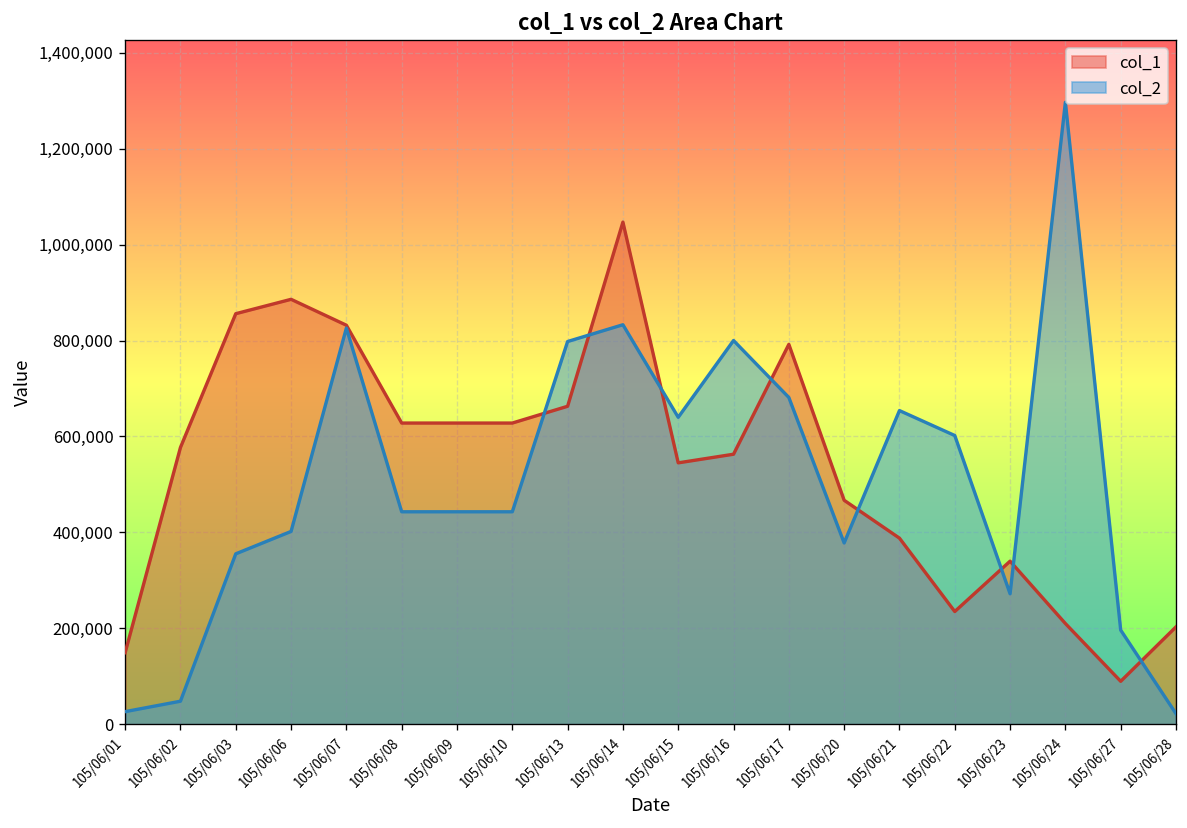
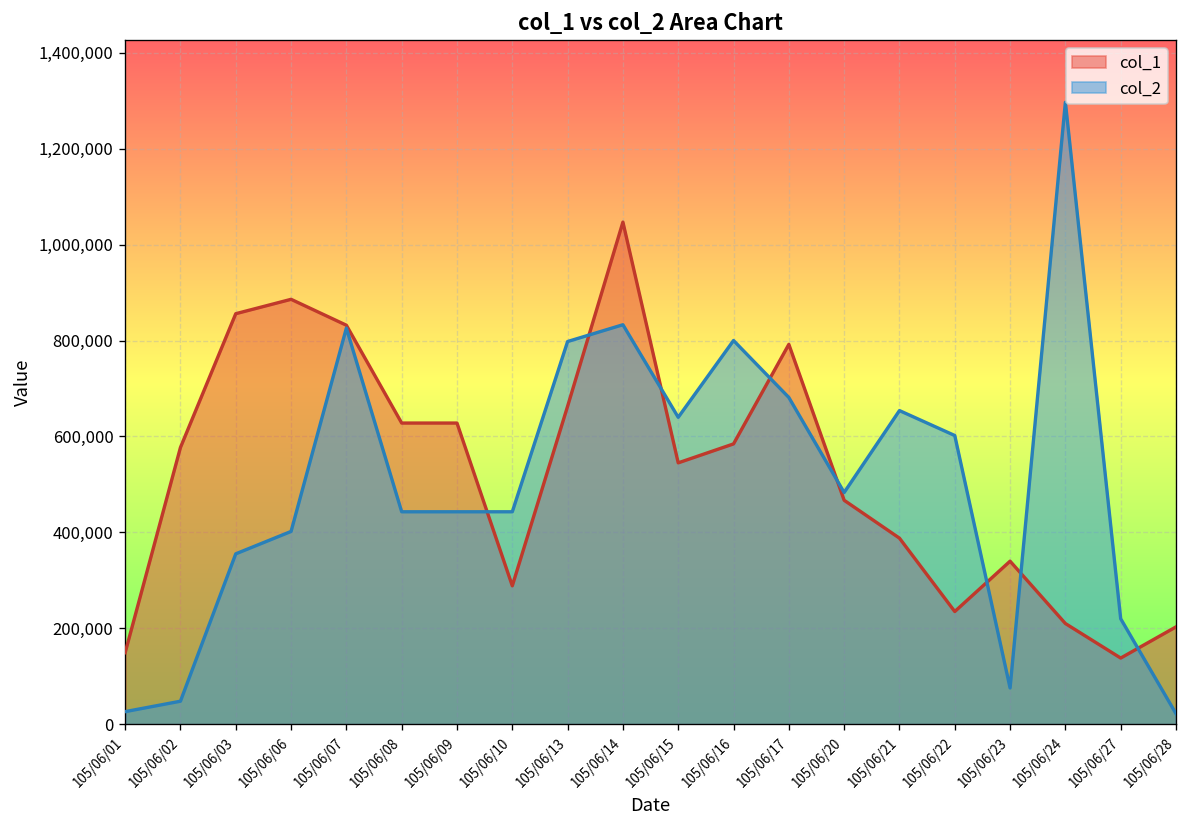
col_1, 105/06/10: 630,000 -> 290,000
col_1, 105/06/16: 560,000 -> 580,000
col_2, 105/06/20: 380,000 -> 480,000
col_2, 105/06/23: 270,000 -> 80,000
col_1, 105/06/27: 90,000 -> 140,000
col_2, 105/06/27: 200,000 -> 220,000
